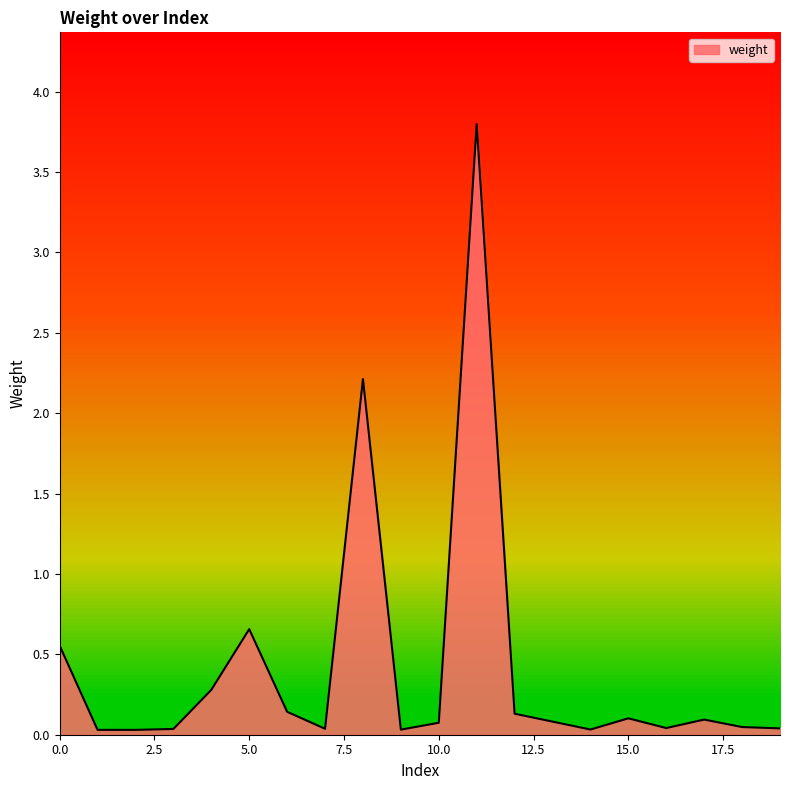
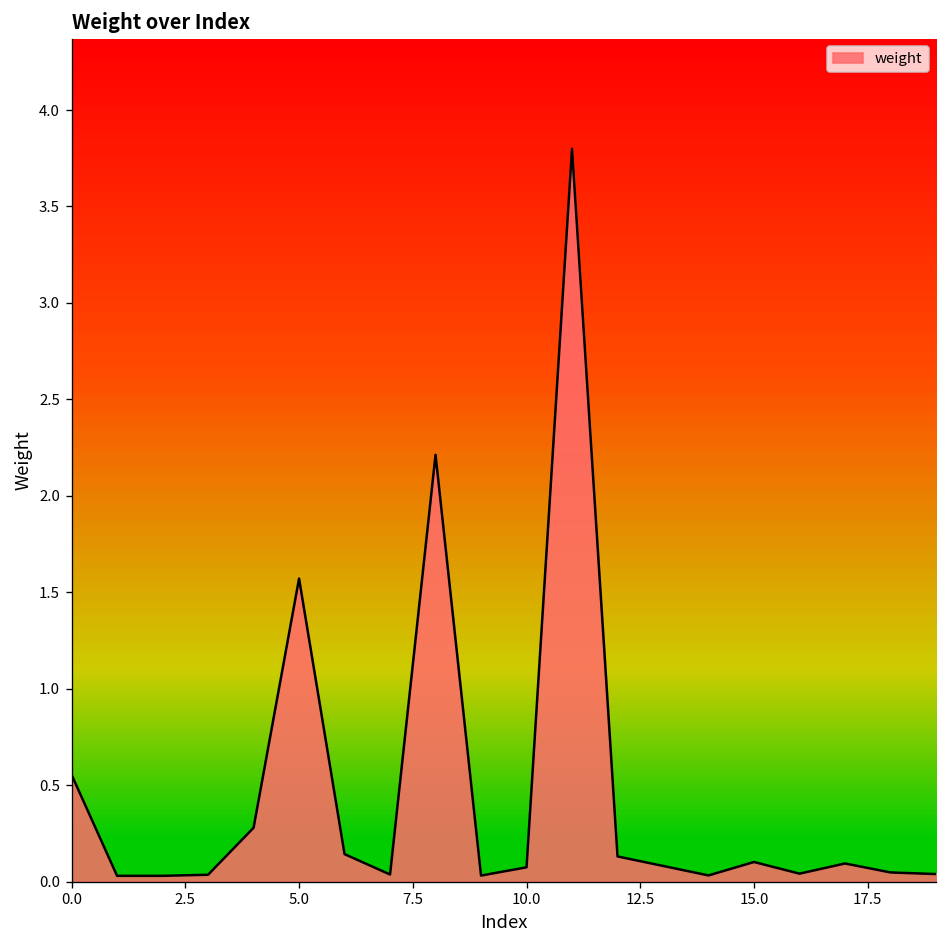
5.0: 0.66 -> 1.57
